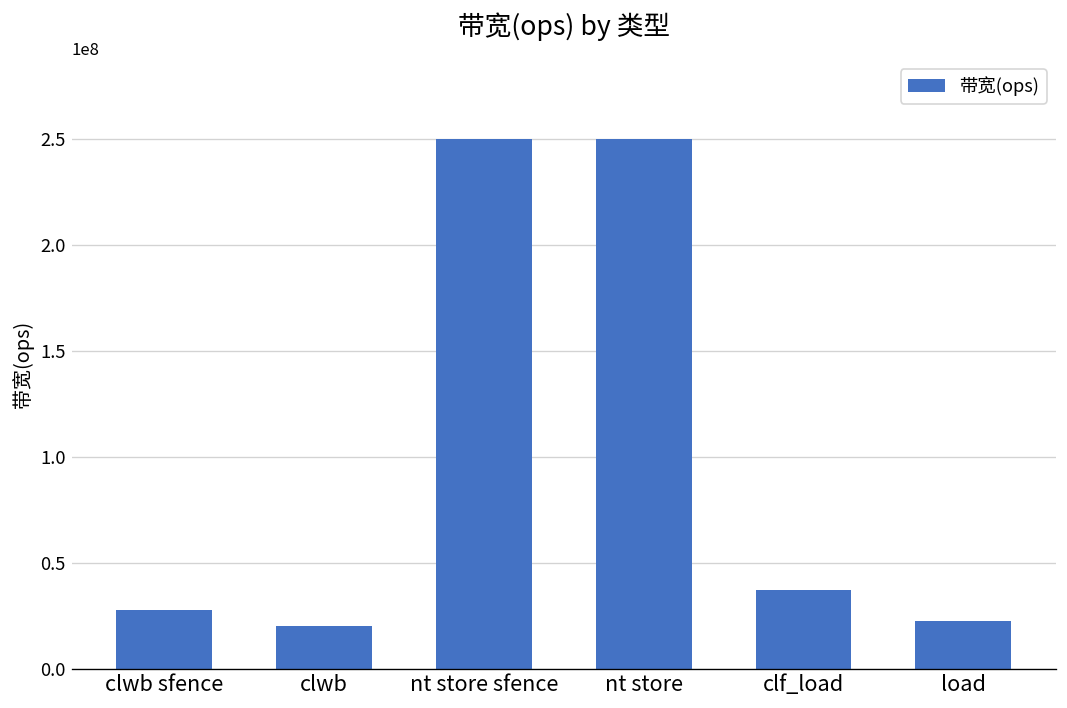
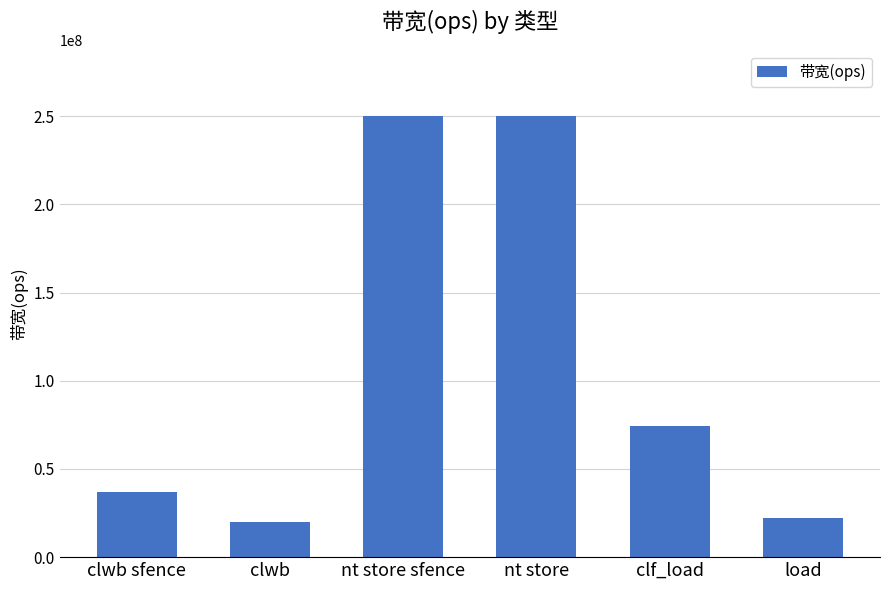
clwb sfence: 28000000 -> 37000000
clf_load: 37000000 -> 74000000
